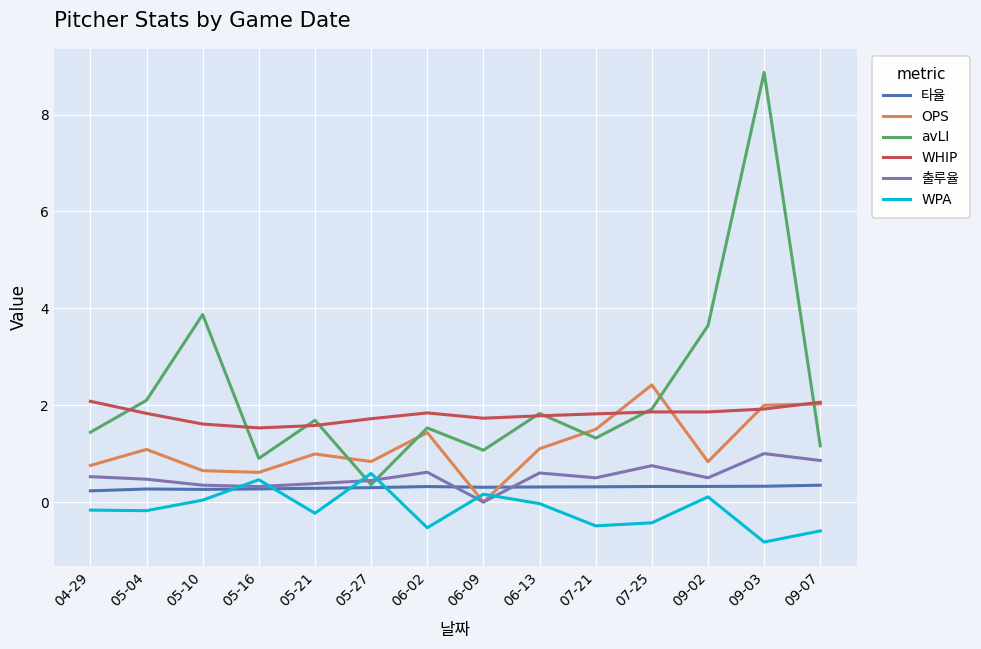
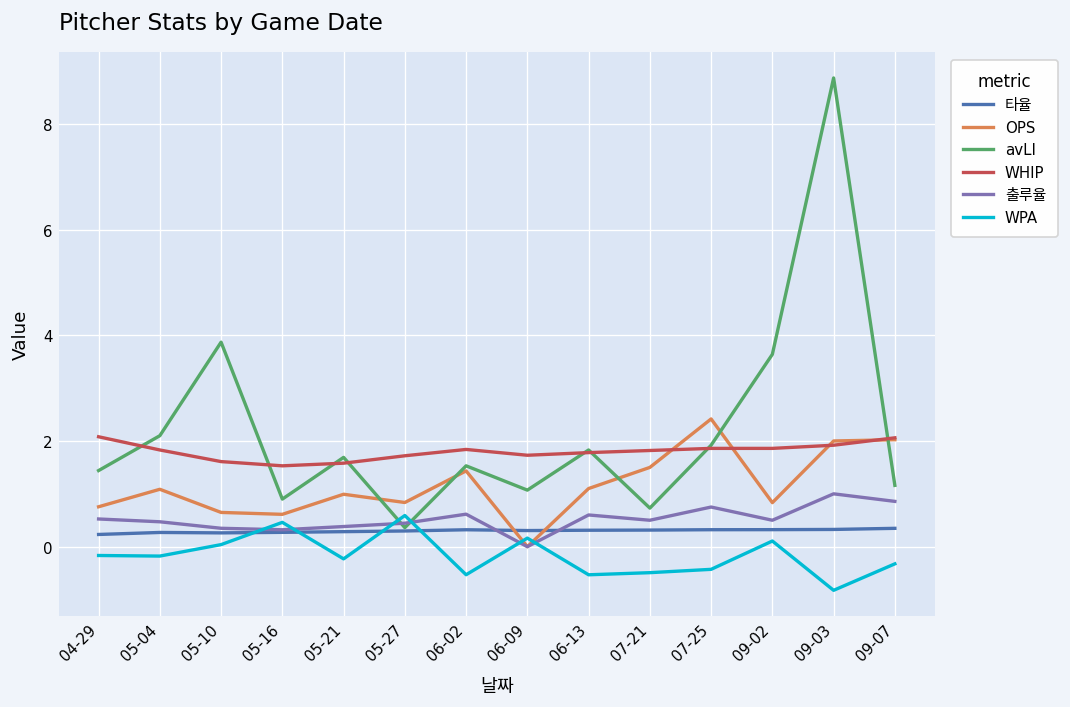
WPA, 06-13: 0.0 -> -0.5
avLI, 07-21: 1.3 -> 0.7
WPA, 09-07: -0.6 -> -0.3
